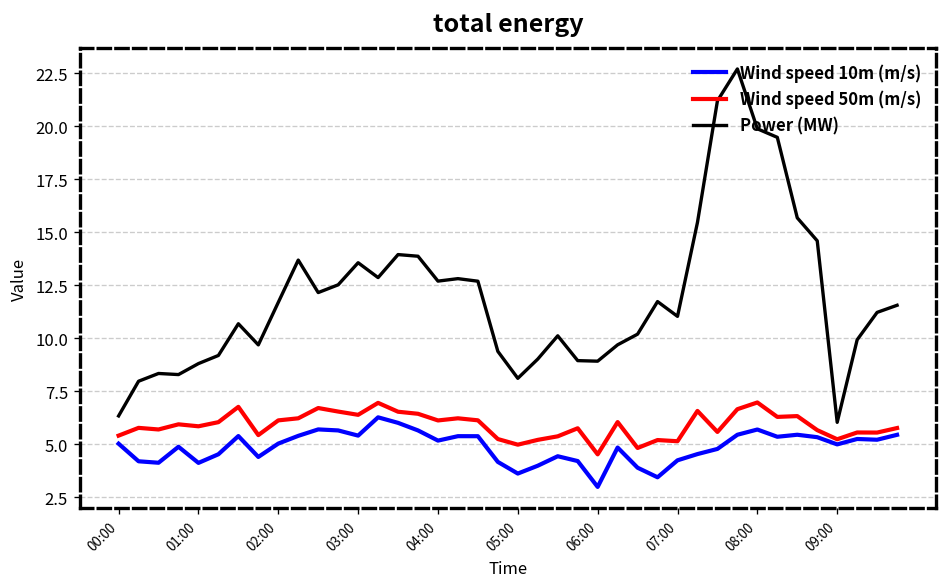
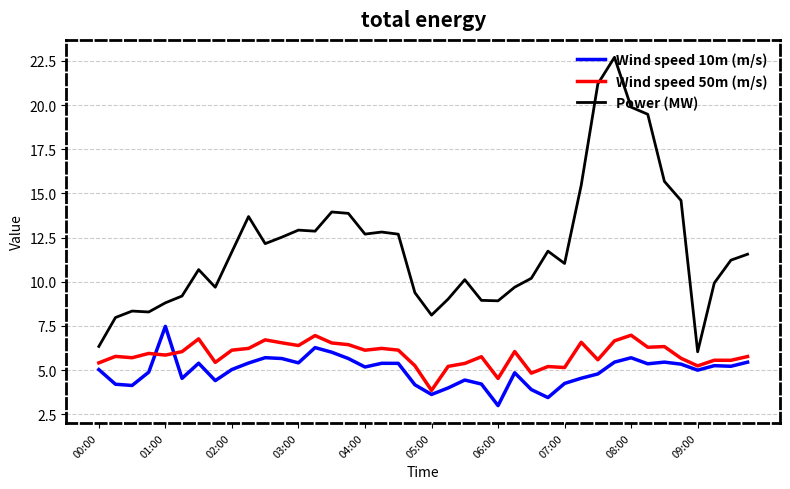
Wind speed 10m (m/s), 01:00: 4.1 -> 7.5
Power (MW), 03:00: 13.6 -> 12.9
Wind speed 50m (m/s), 05:00: 5.0 -> 3.9
